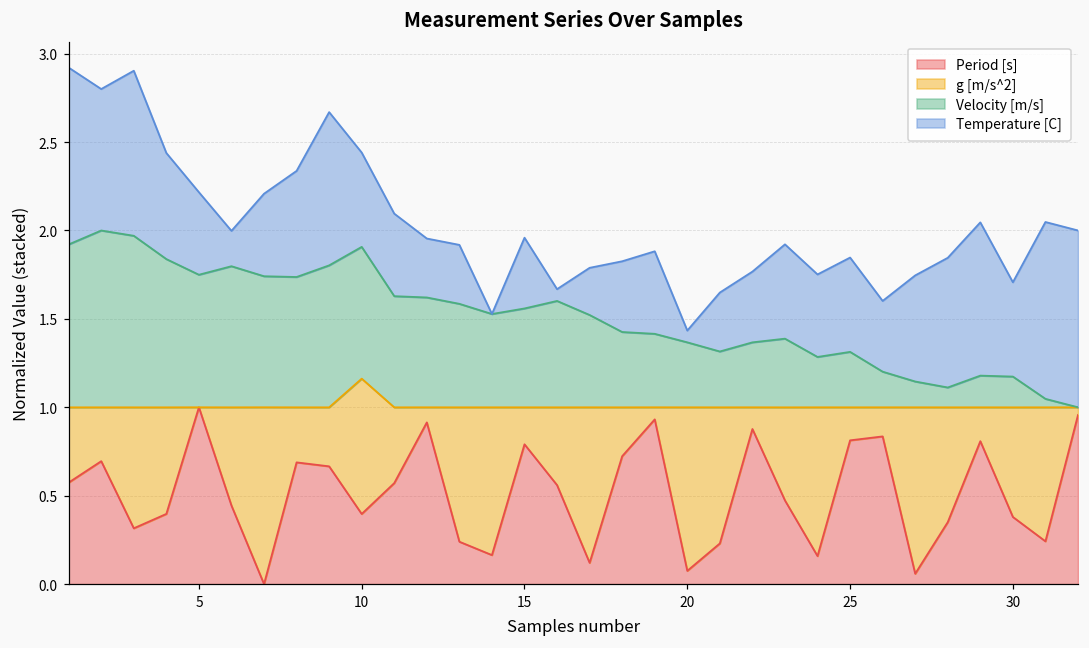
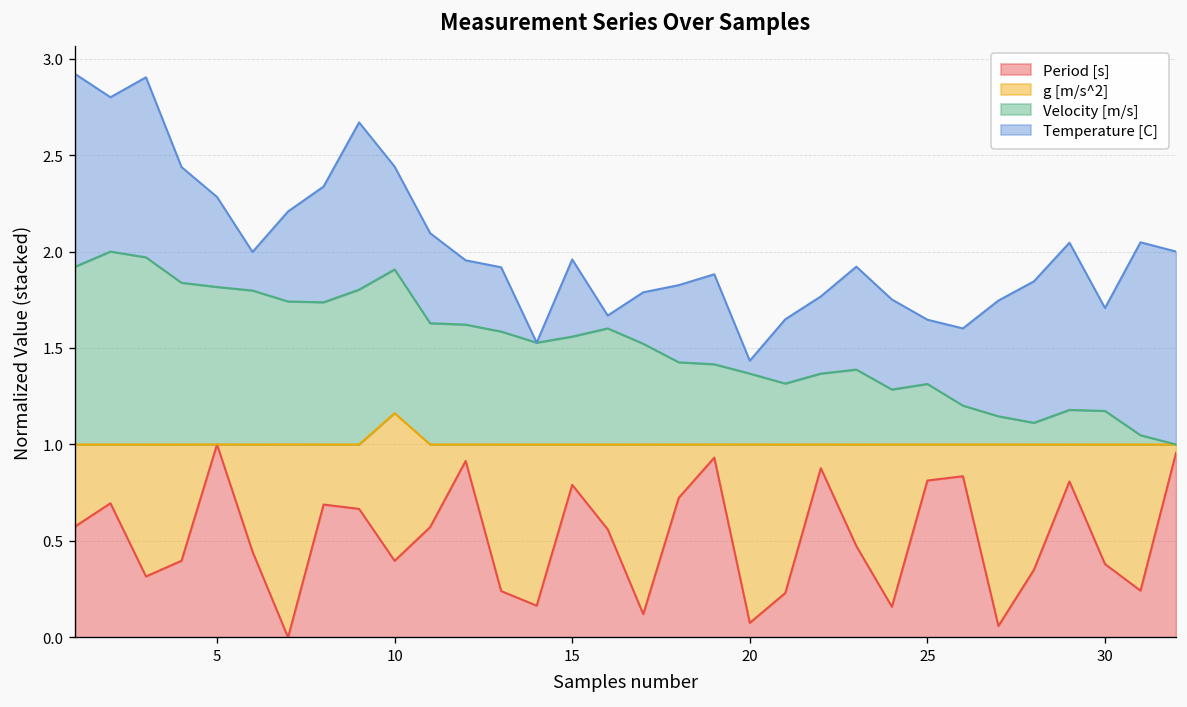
Velocity [m/s], 5: 0.75 -> 0.82
Temperature [C], 25: 0.53 -> 0.33
